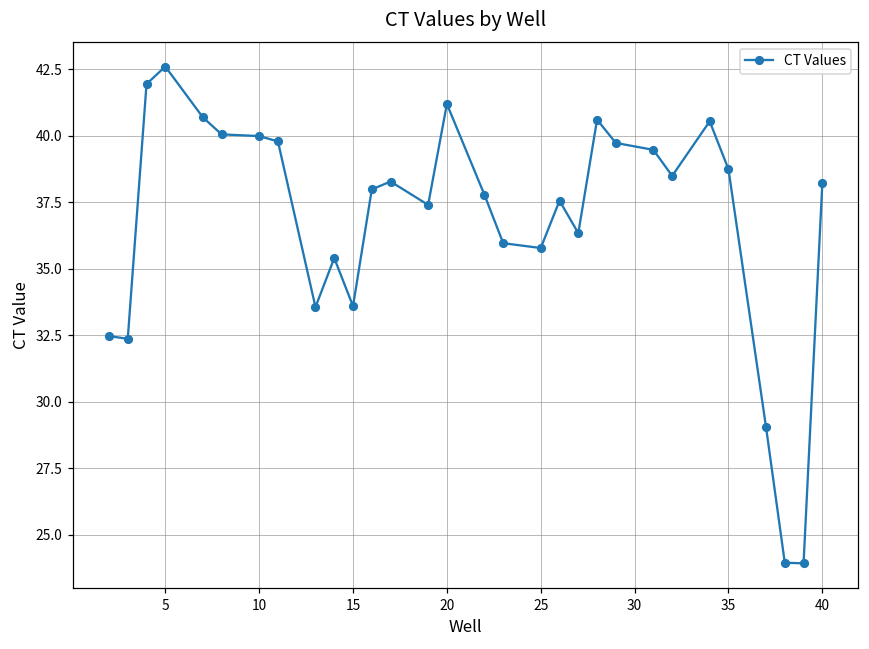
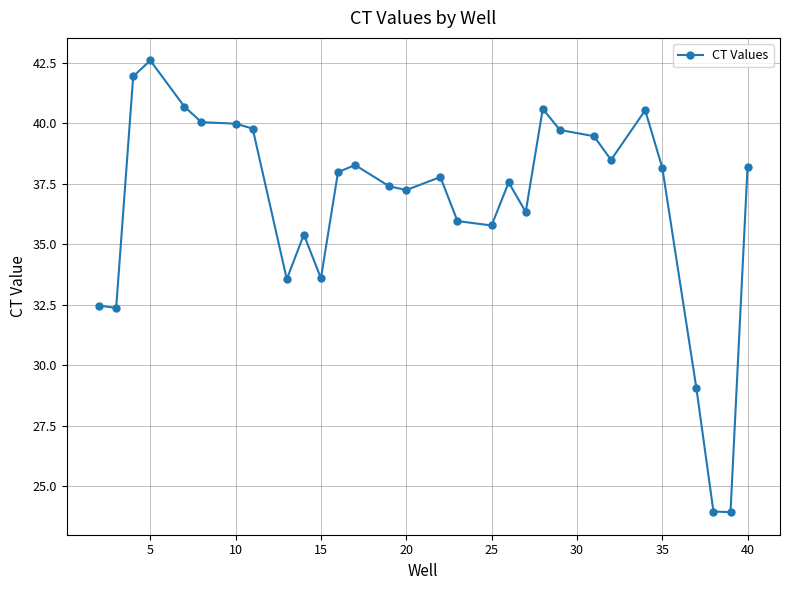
20: 41.2 -> 37.2
35: 38.7 -> 38.2
